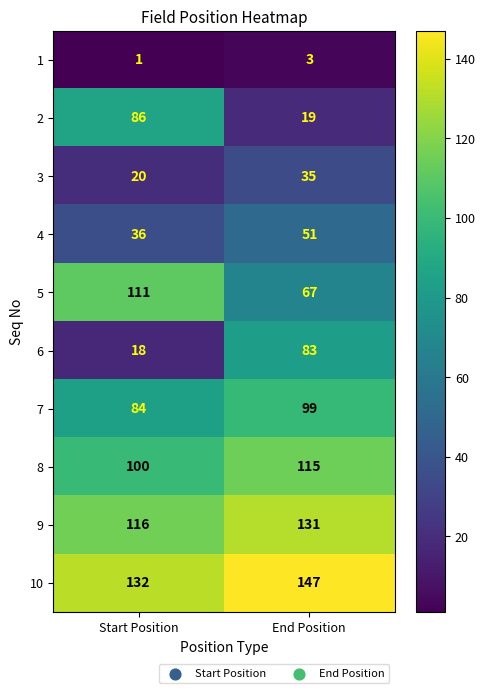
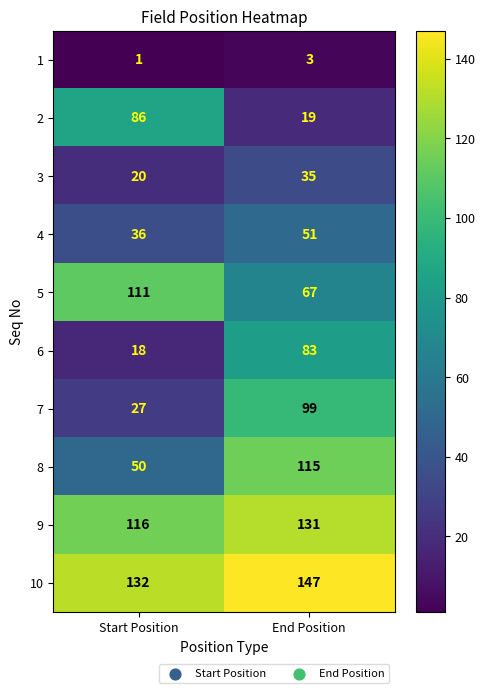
7, Start Position: 84 -> 27
8, Start Position: 100 -> 50
